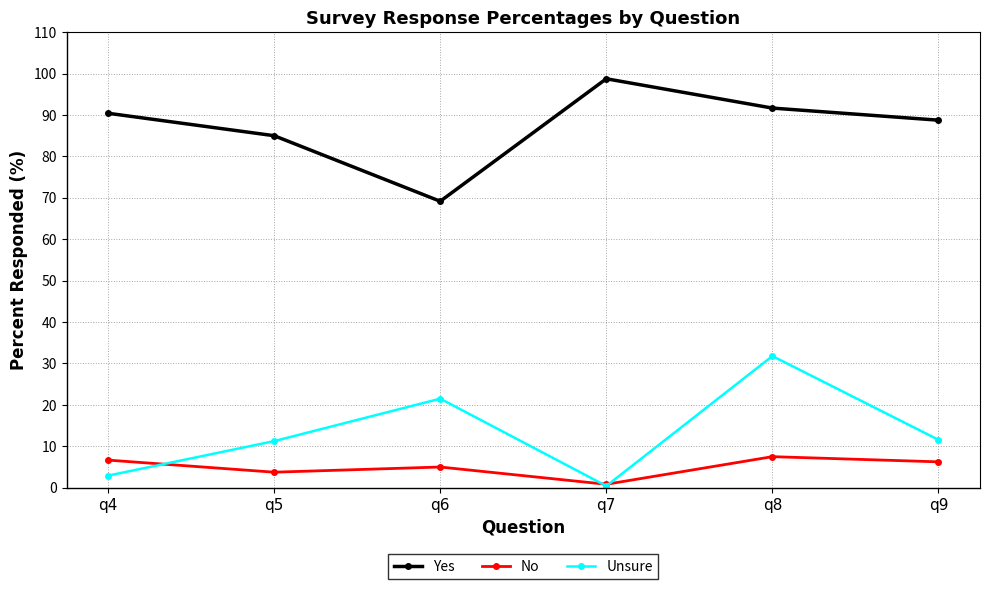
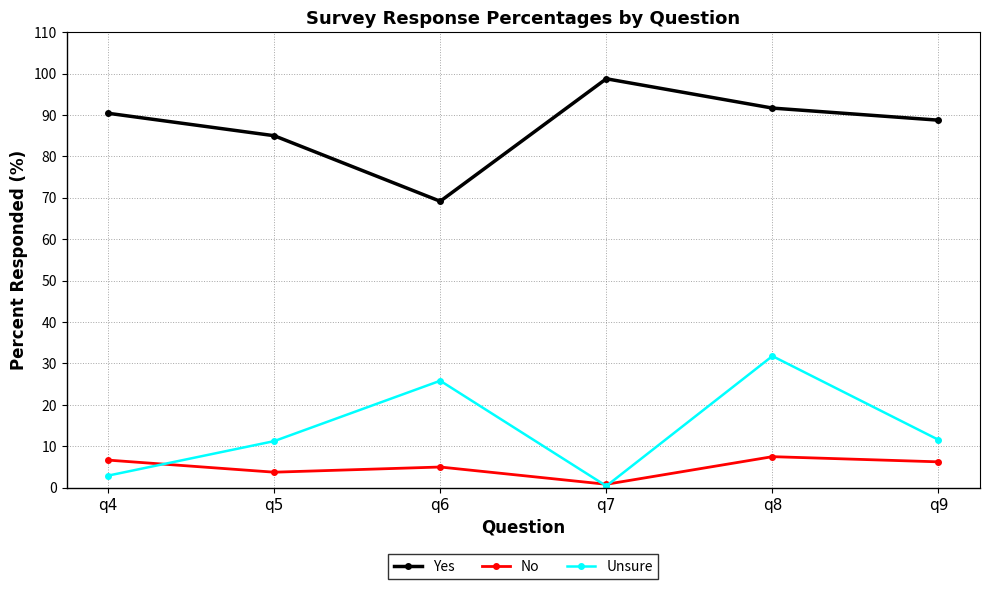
Unsure, q6: 22 -> 26
